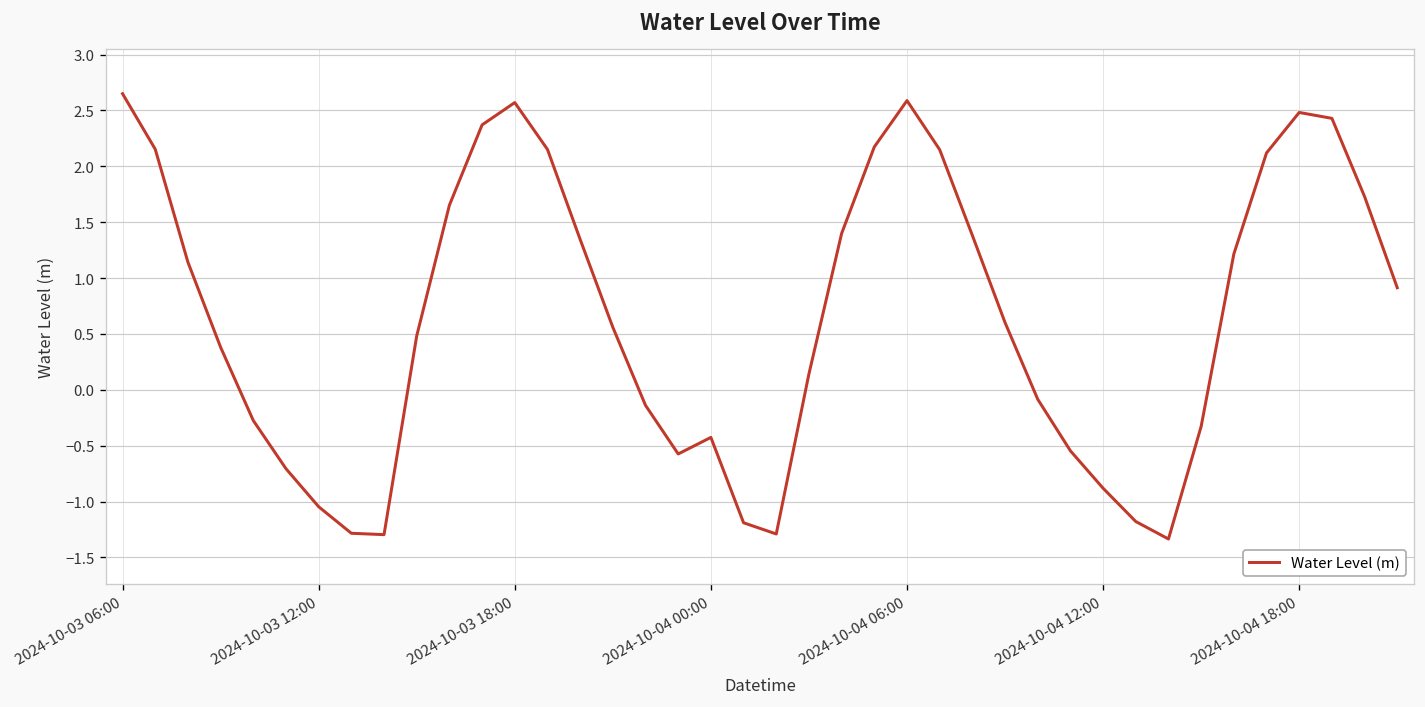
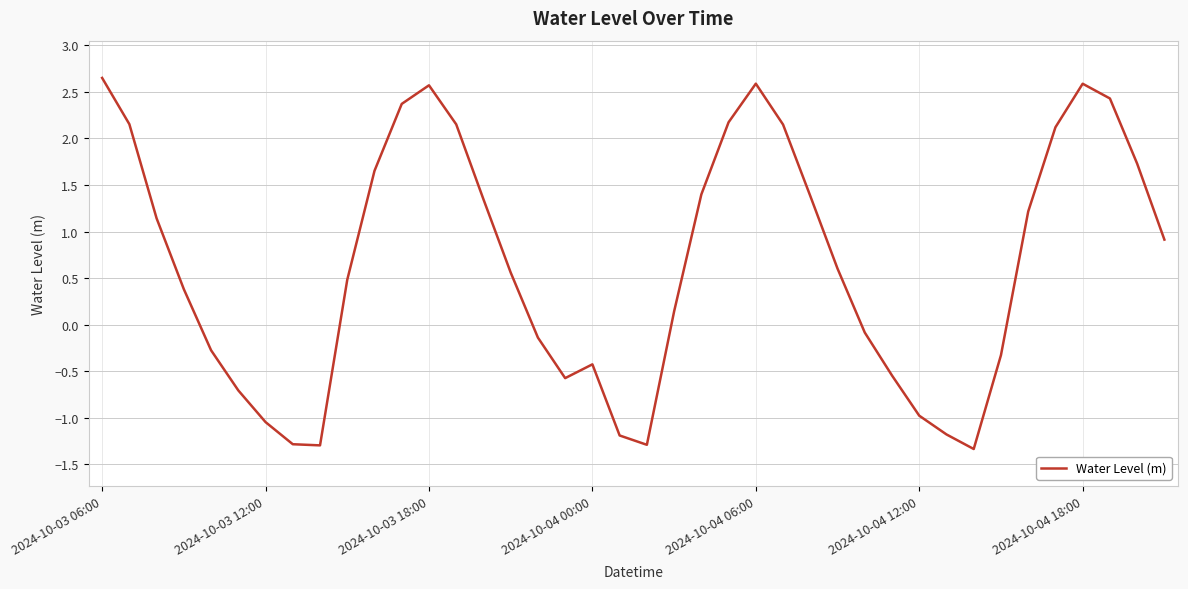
2024-10-04 12:00: -0.9 -> -1.0
2024-10-04 18:00: 2.5 -> 2.6
